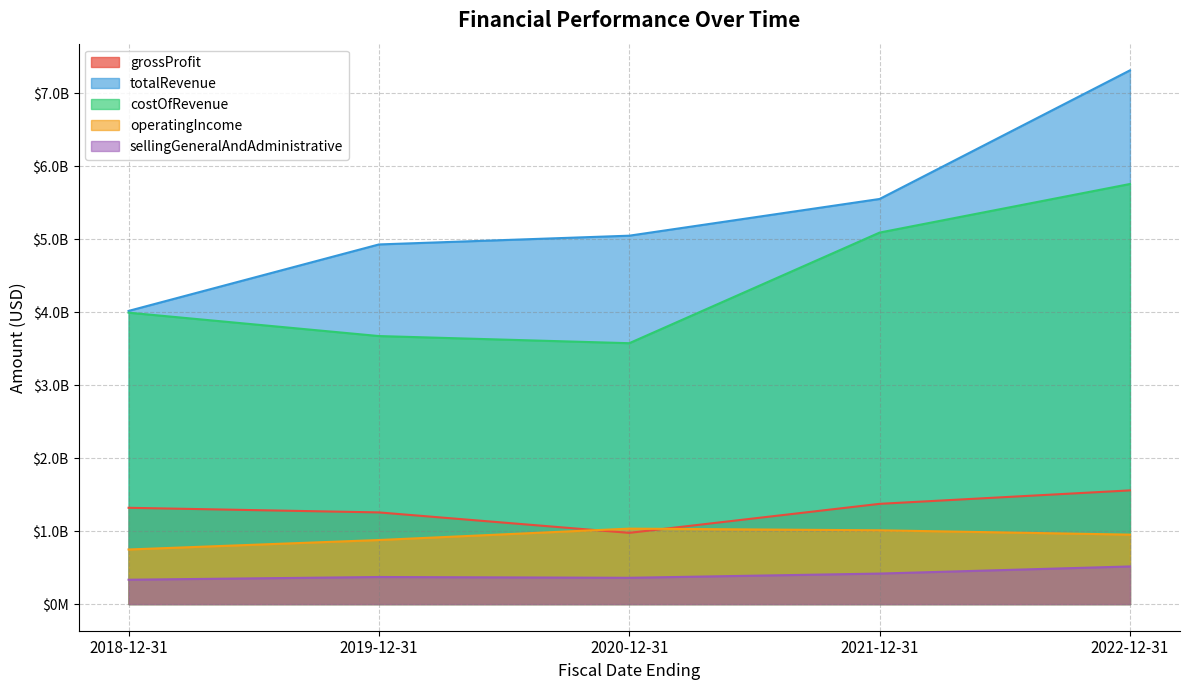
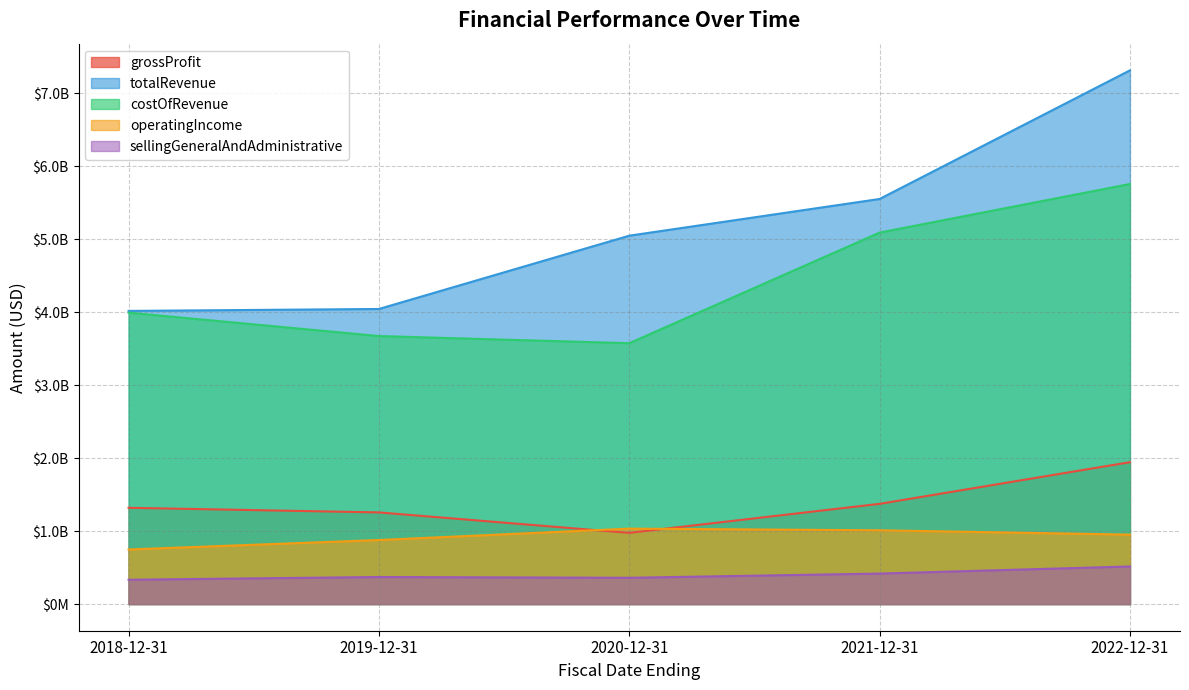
totalRevenue, 2019-12-31: $4900000000 -> $4000000000
grossProfit, 2022-12-31: $1600000000 -> $1900000000
